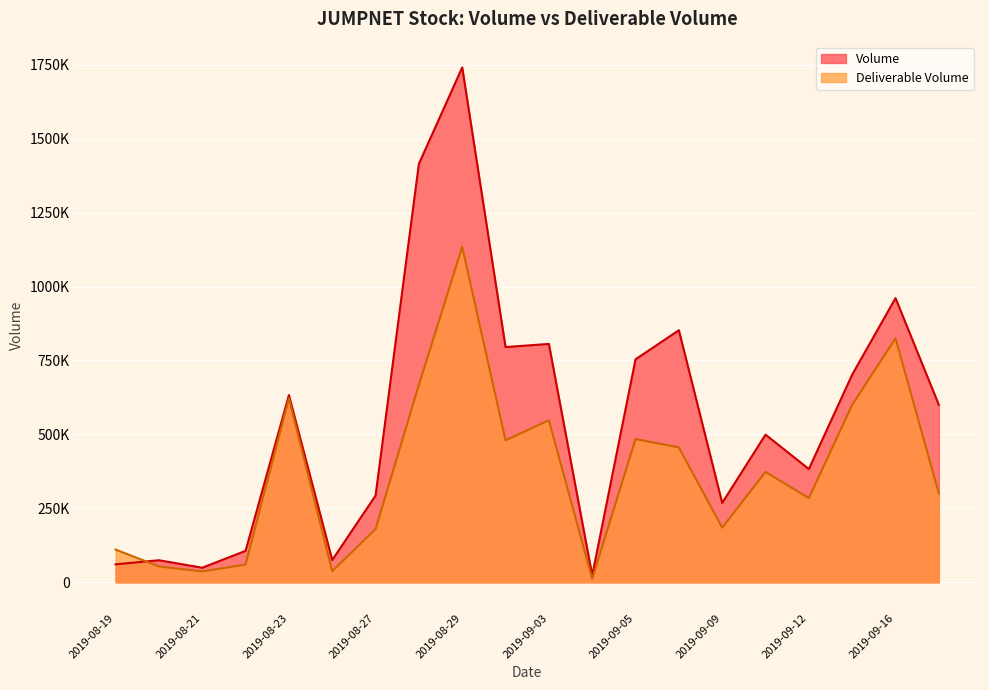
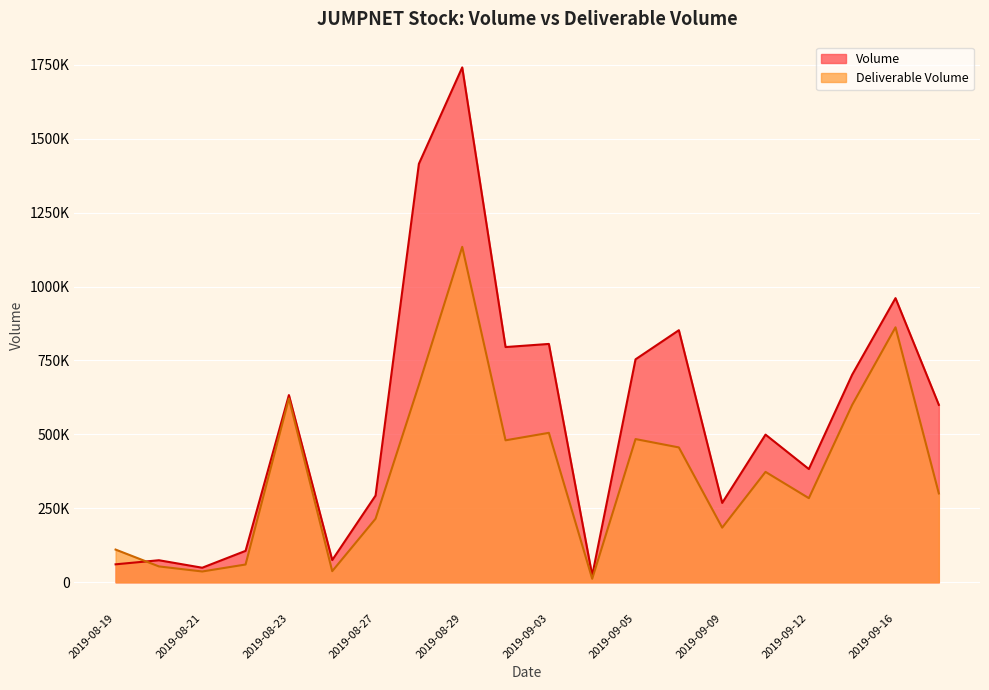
Deliverable Volume, 2019-08-27: 180000 -> 210000
Deliverable Volume, 2019-09-03: 550000 -> 510000
Deliverable Volume, 2019-09-16: 830000 -> 860000
